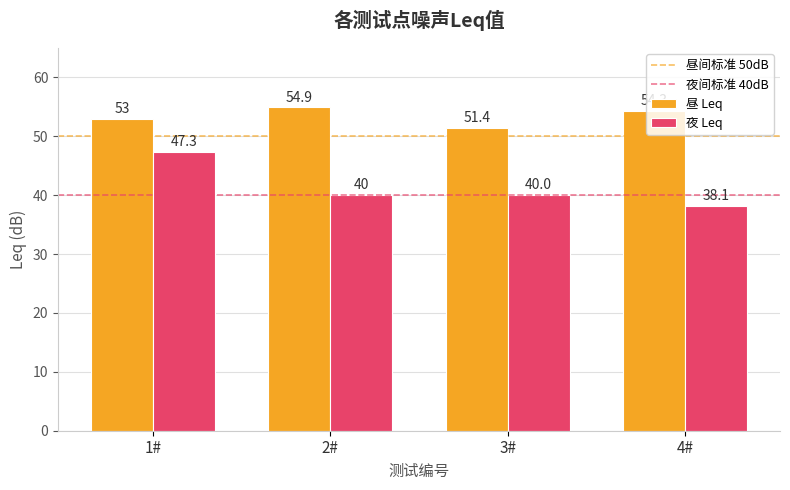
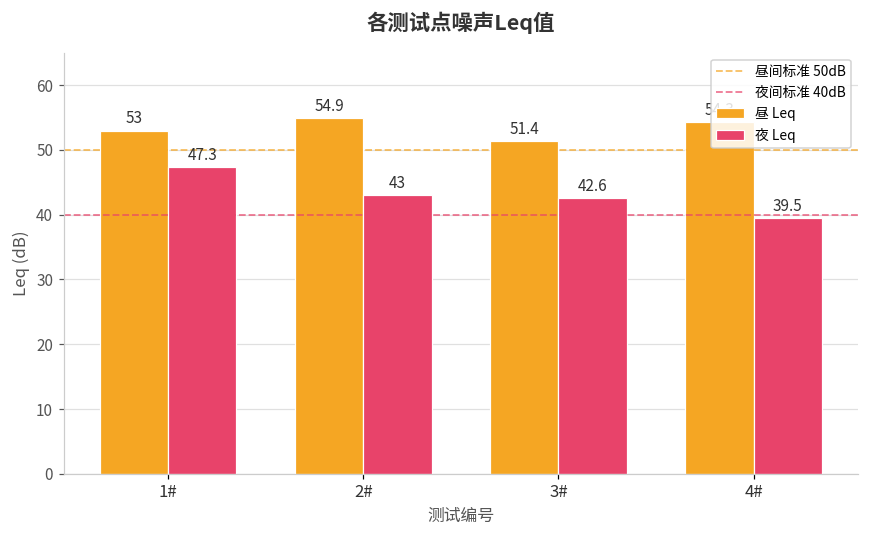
夜 Leq, 2#: 40 -> 43
夜 Leq, 3#: 40.0 -> 42.6
夜 Leq, 4#: 38.1 -> 39.5
